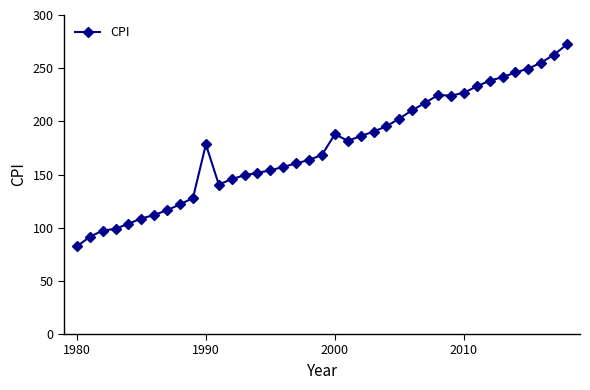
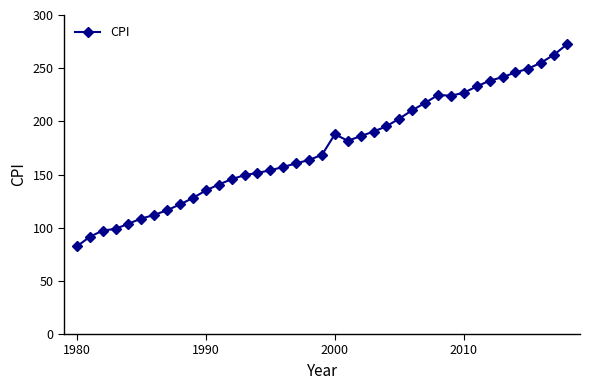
1990: 178 -> 135
